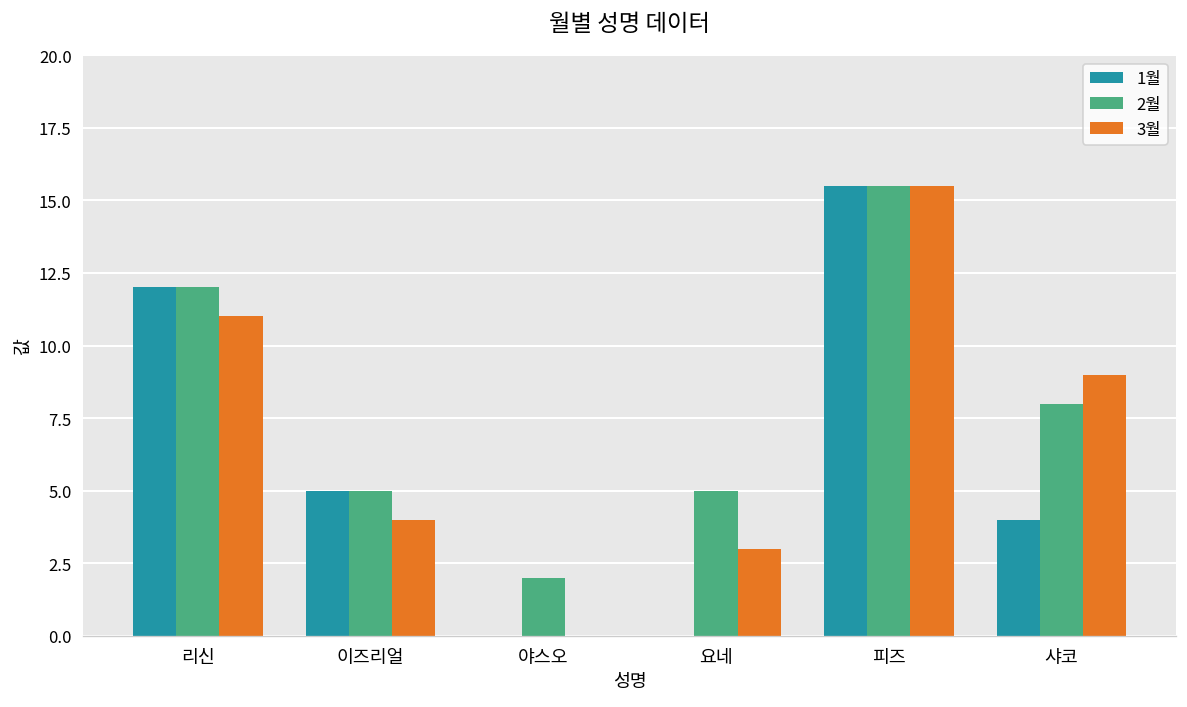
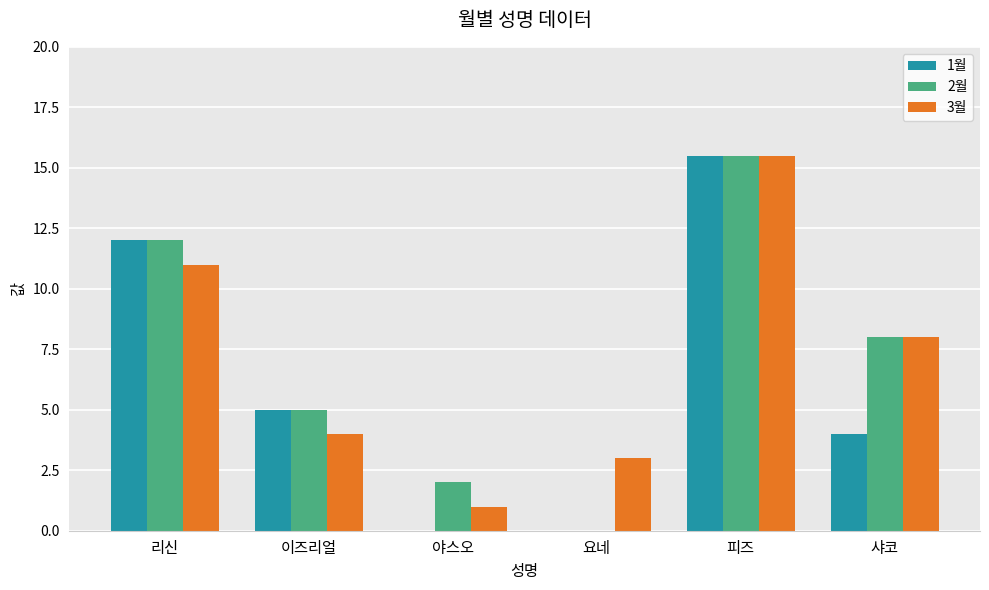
3월, 야스오: 0 -> 1
2월, 요네: 5 -> 0
3월, 샤코: 9 -> 8
